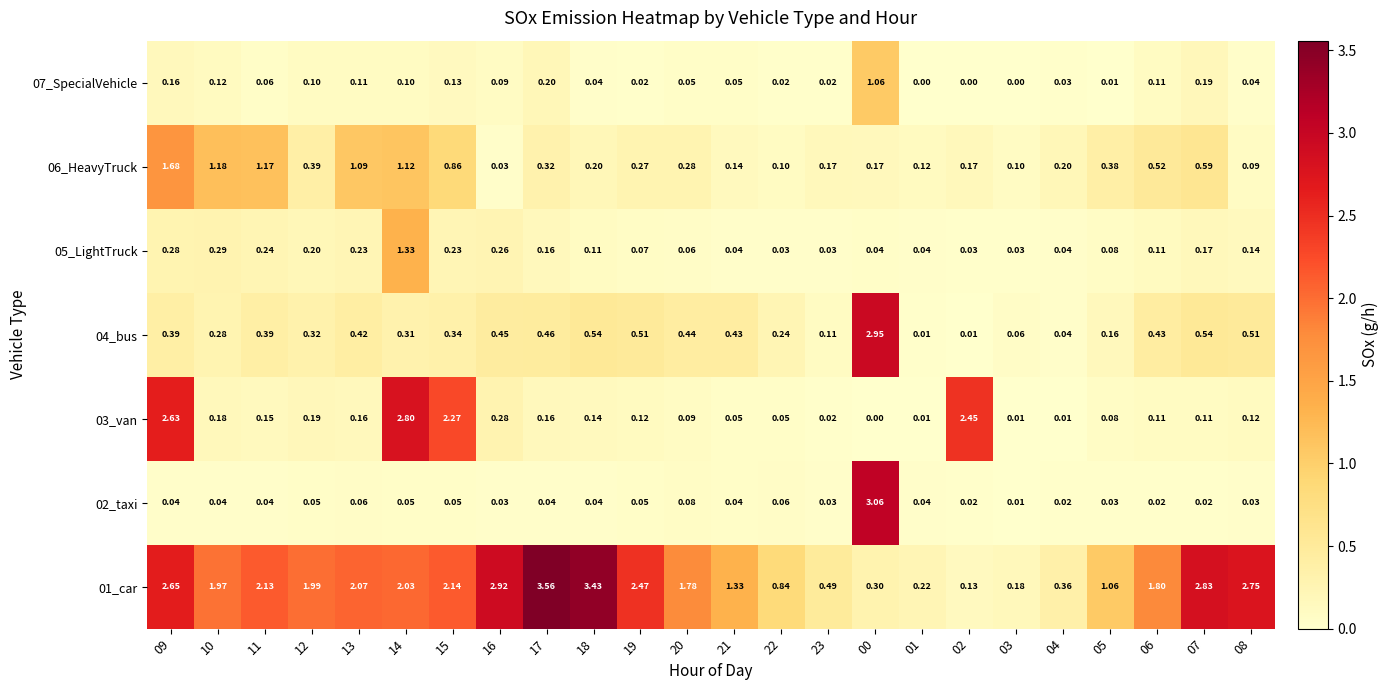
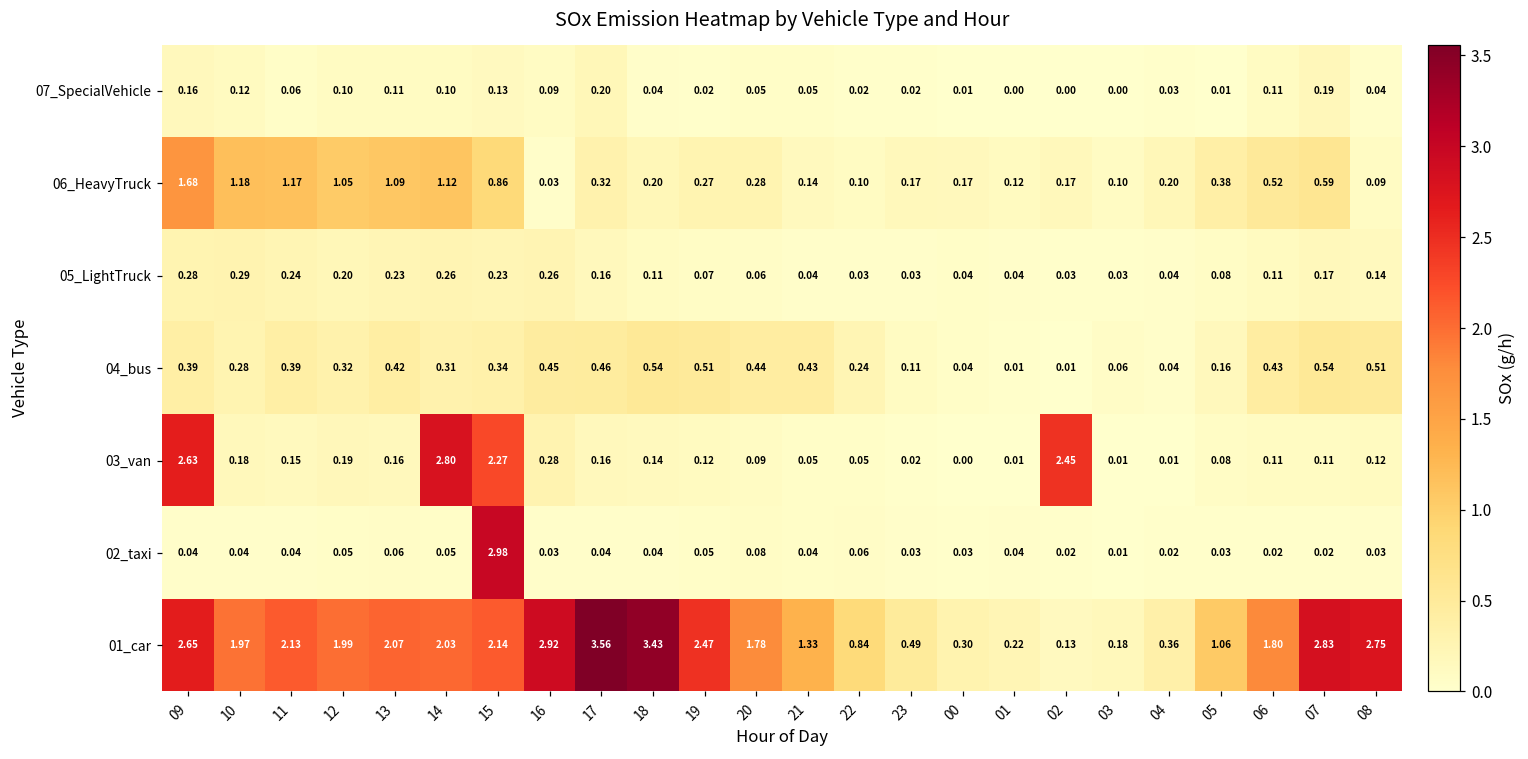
07_SpecialVehicle, 00: 1.06 -> 0.01
06_HeavyTruck, 12: 0.39 -> 1.05
05_LightTruck, 14: 1.33 -> 0.26
04_bus, 00: 2.95 -> 0.04
02_taxi, 15: 0.05 -> 2.98
02_taxi, 00: 3.06 -> 0.03
